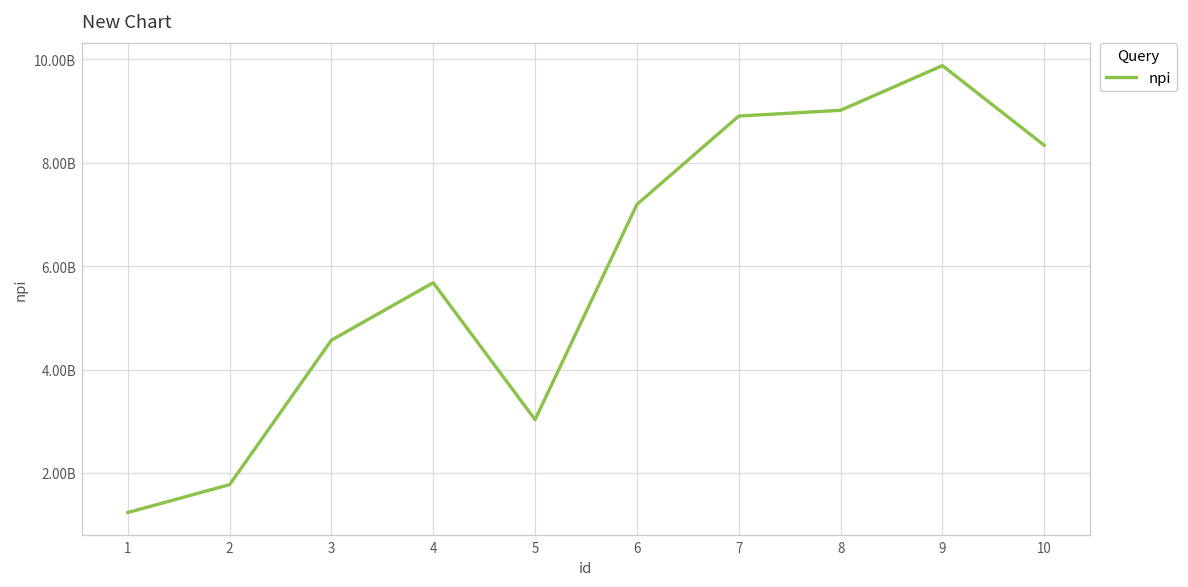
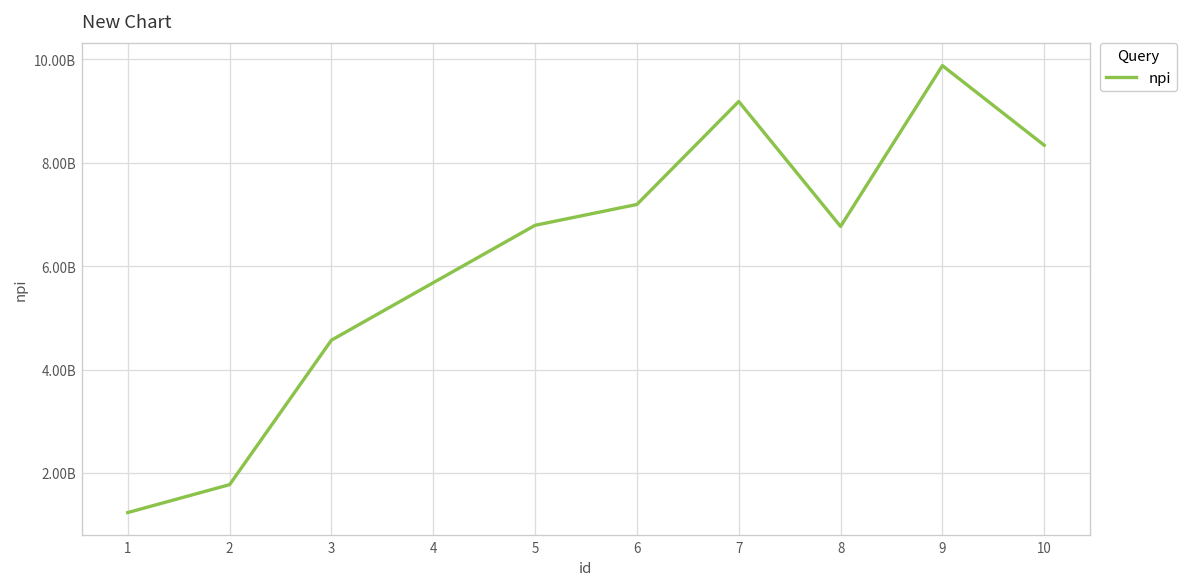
5: 3000000000 -> 6800000000
7: 8900000000 -> 9200000000
8: 9000000000 -> 6800000000
